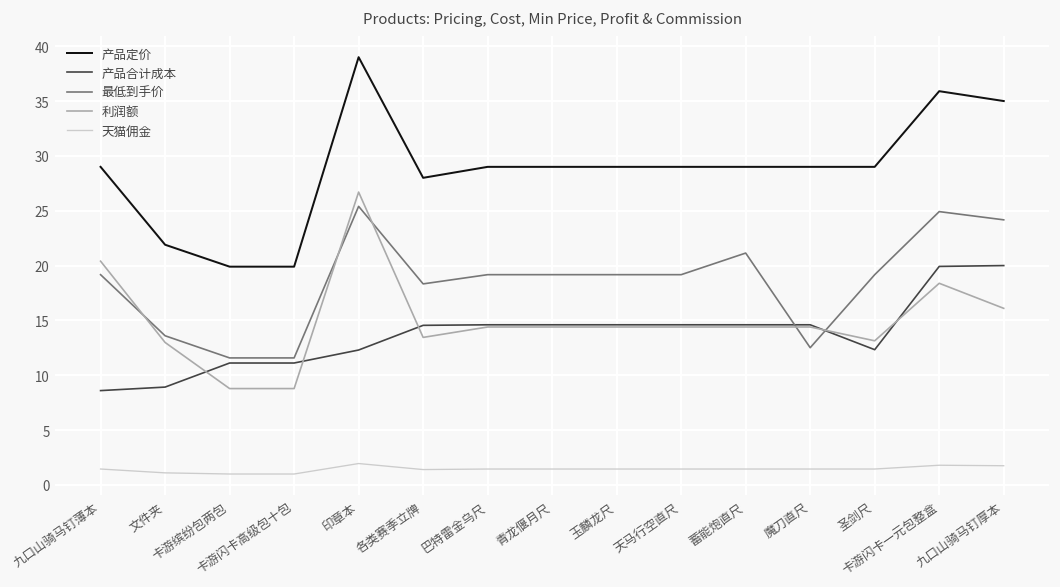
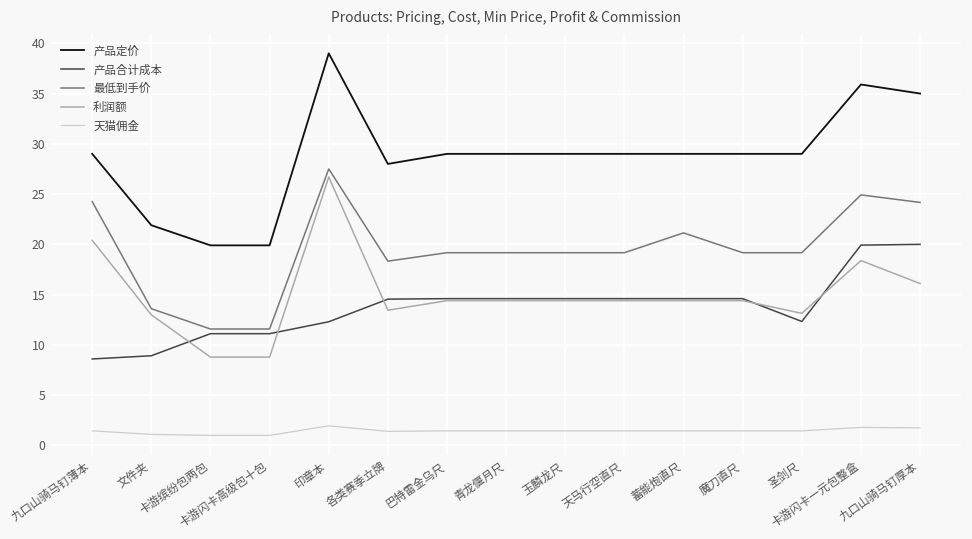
最低到手价, 九口山骑马钉薄本: 19 -> 24
最低到手价, 印章本: 25 -> 28
最低到手价, 魔刀直尺: 13 -> 19
